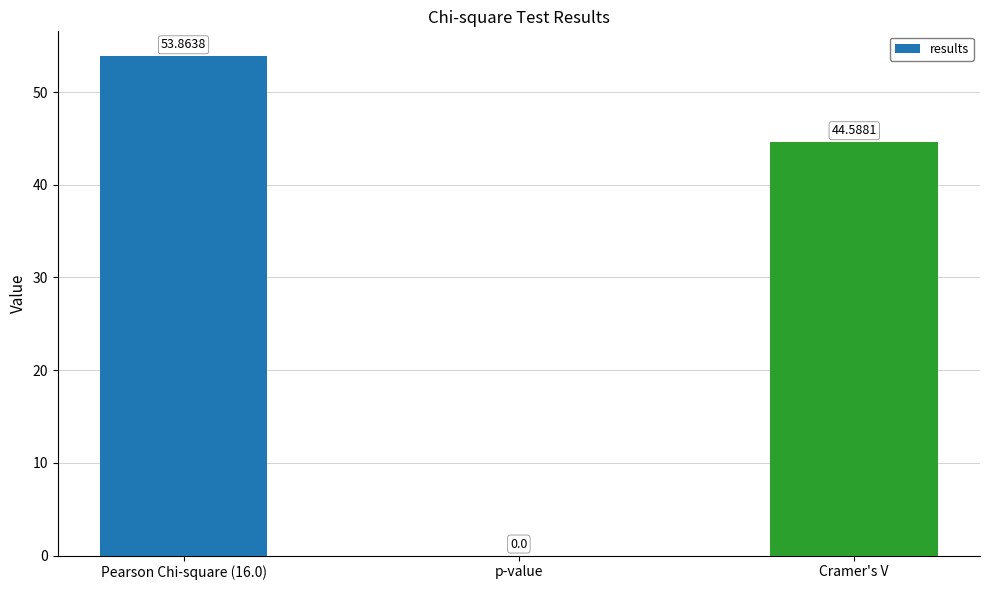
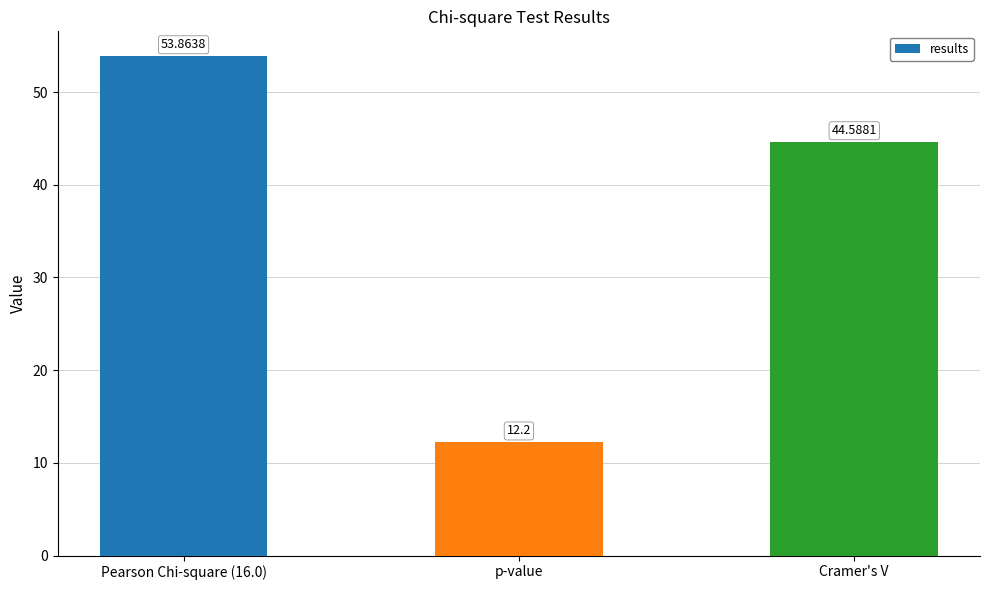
p-value: 0.0 -> 12.2
